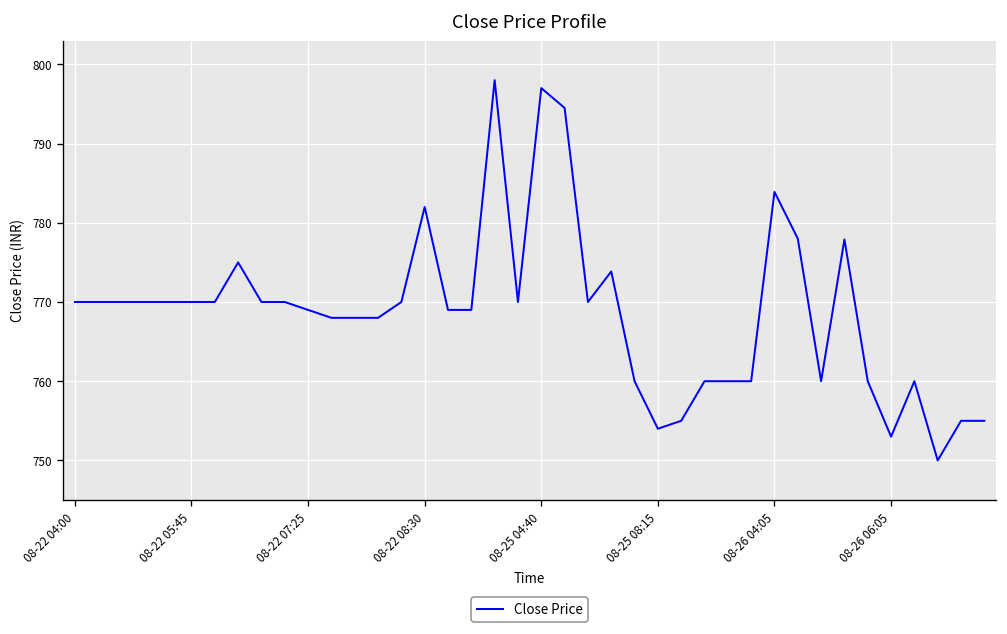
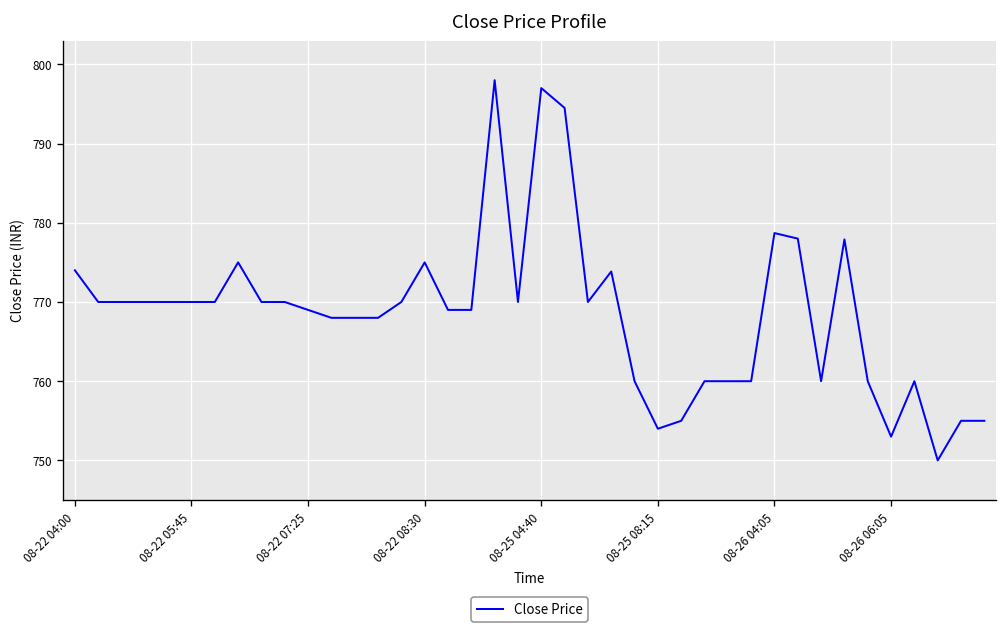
08-22 04:00: 770 -> 774
08-22 08:30: 782 -> 775
08-26 04:05: 784 -> 779
